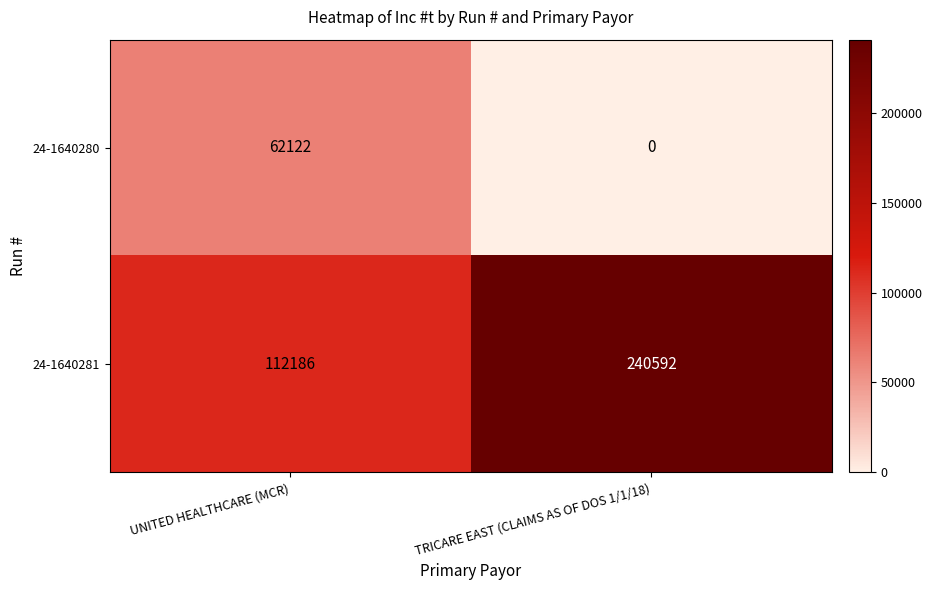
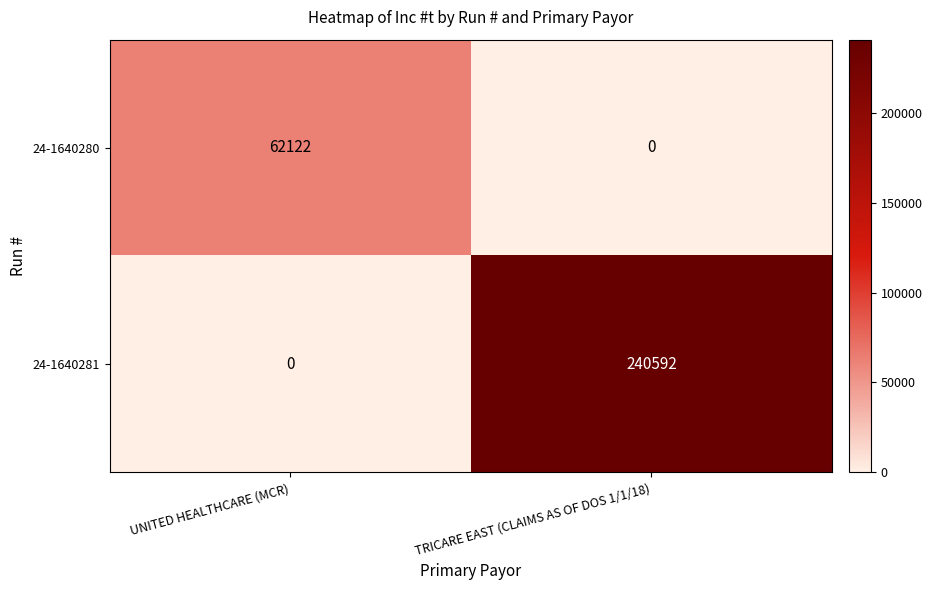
24-1640281, UNITED HEALTHCARE (MCR): 112186 -> 0
